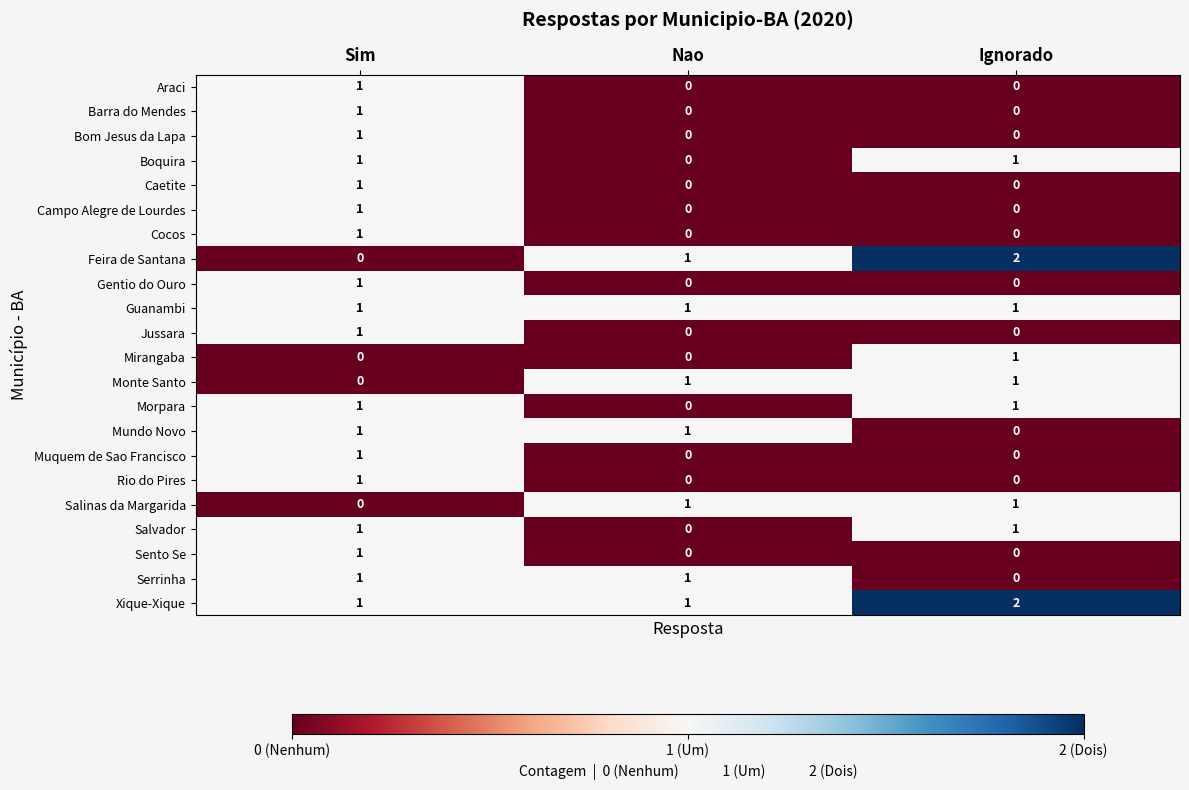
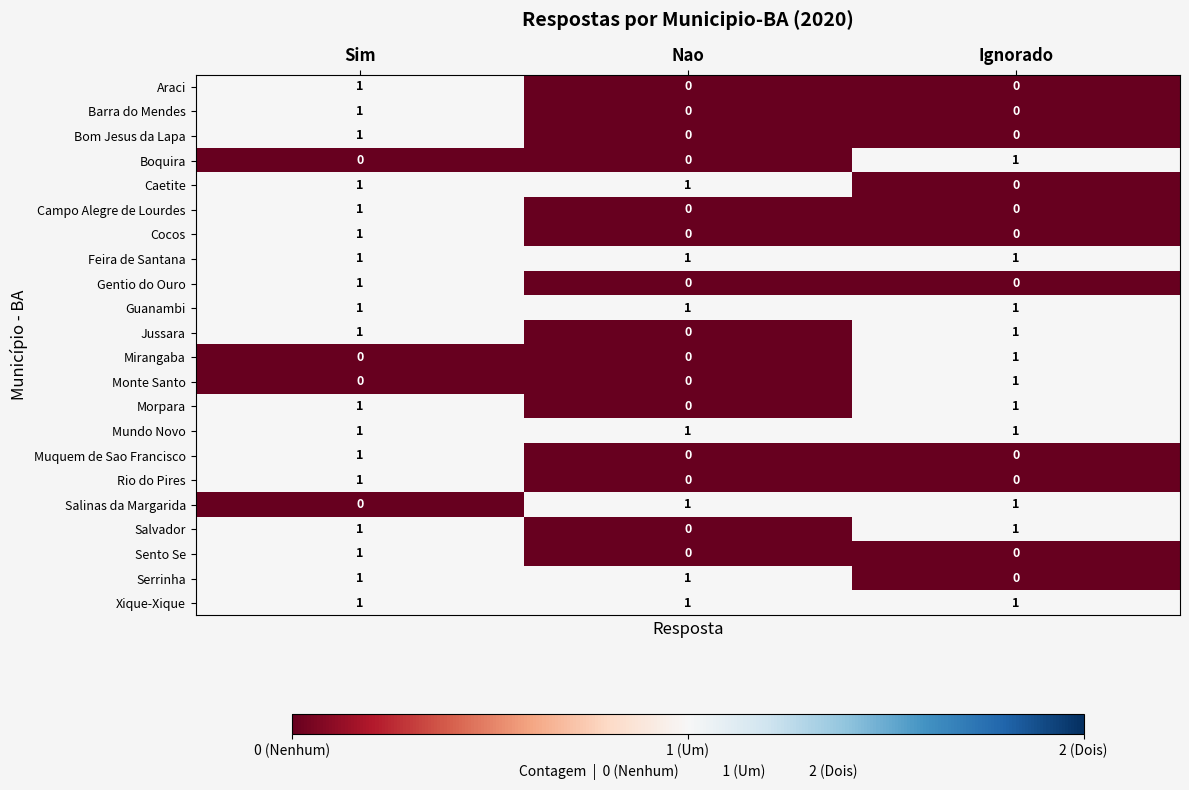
Boquira, Sim: 1 -> 0
Caetite, Nao: 0 -> 1
Feira de Santana, Sim: 0 -> 1
Feira de Santana, Ignorado: 2 -> 1
Jussara, Ignorado: 0 -> 1
Monte Santo, Nao: 1 -> 0
Mundo Novo, Ignorado: 0 -> 1
Xique-Xique, Ignorado: 2 -> 1
